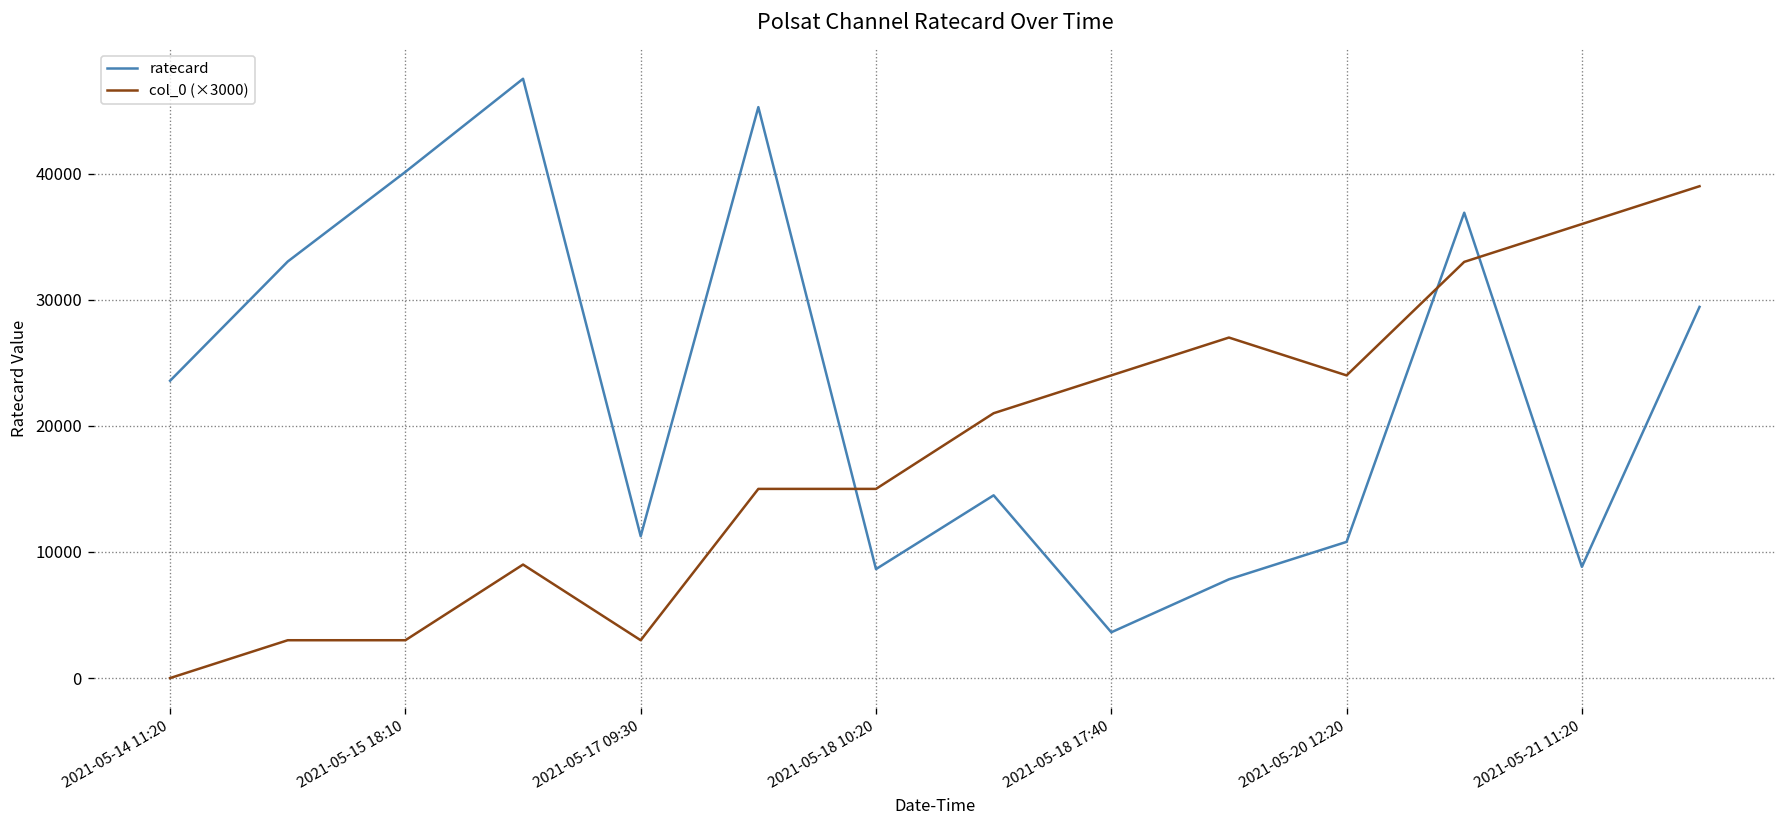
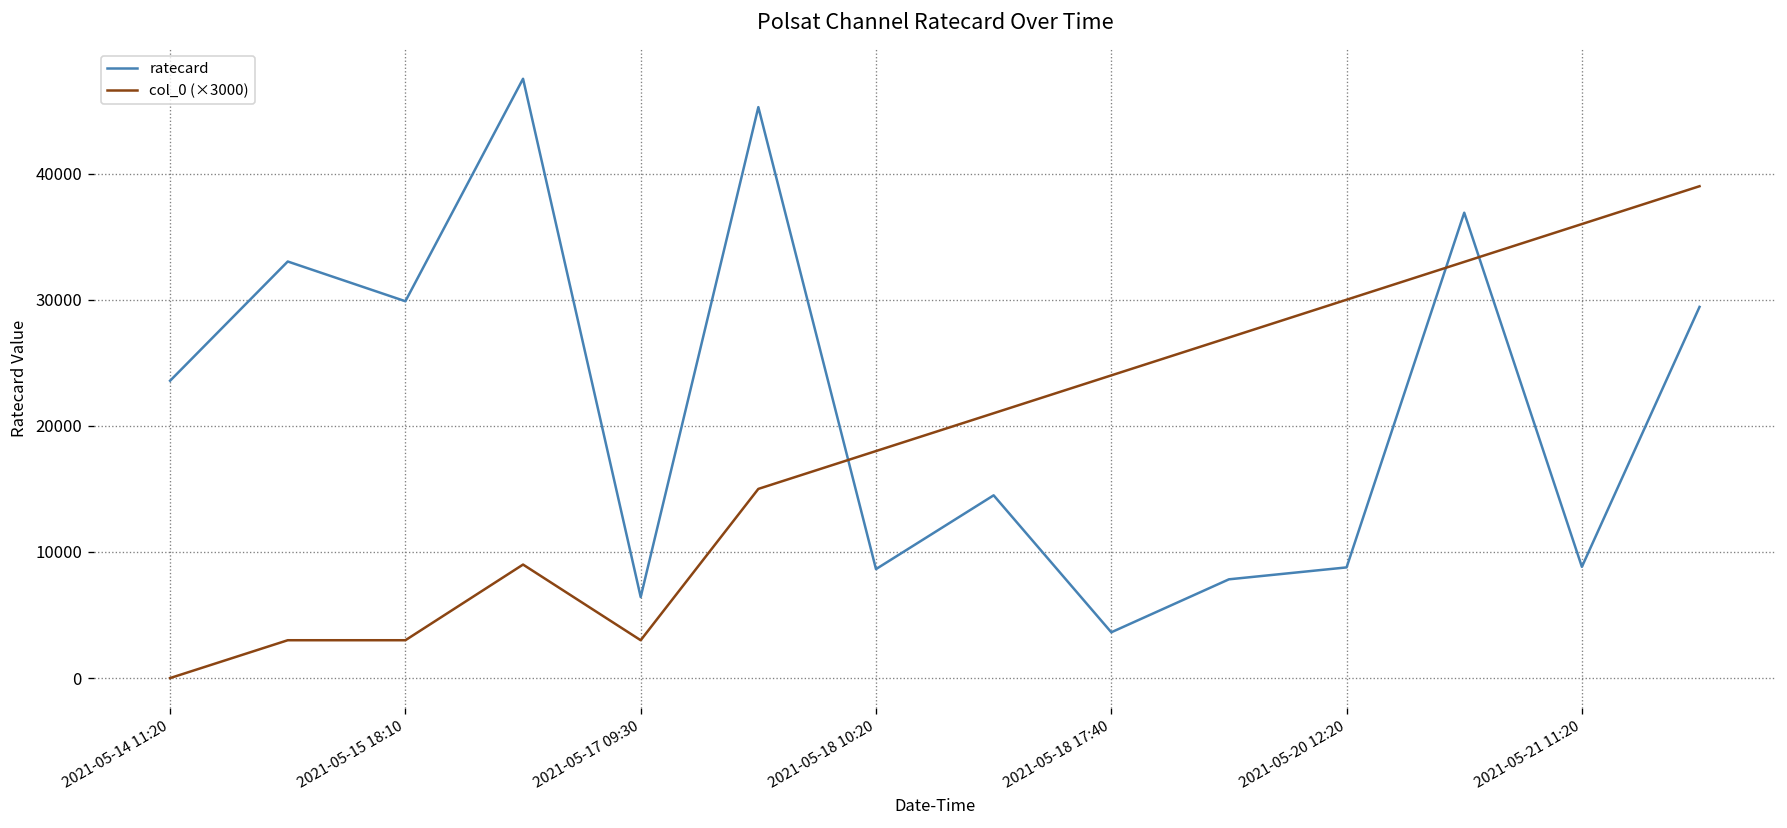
ratecard, 2021-05-15 18:10: 40100 -> 29900
ratecard, 2021-05-17 09:30: 11300 -> 6400
col_0 (×3000), 2021-05-18 10:20: 15000 -> 18000
ratecard, 2021-05-20 12:20: 10800 -> 8800
col_0 (×3000), 2021-05-20 12:20: 24000 -> 30000
